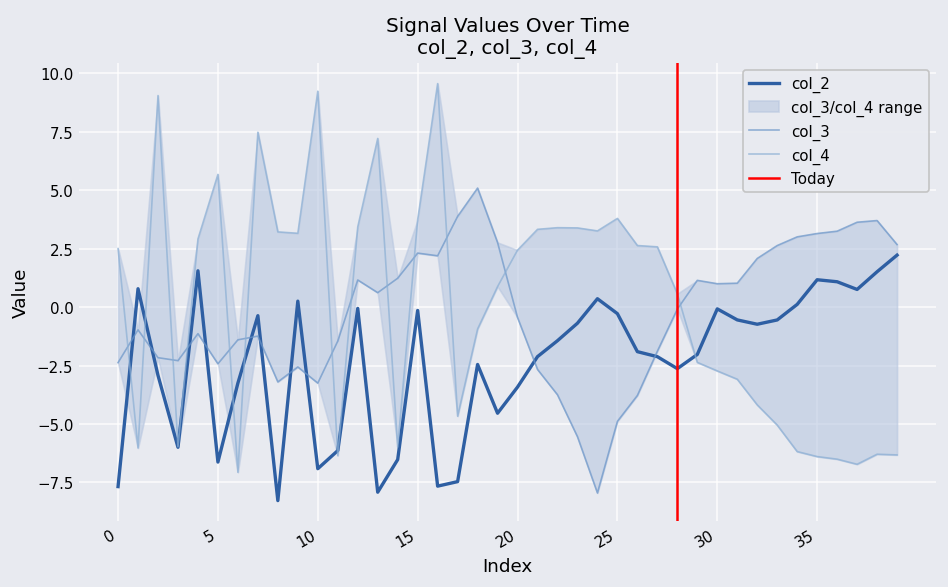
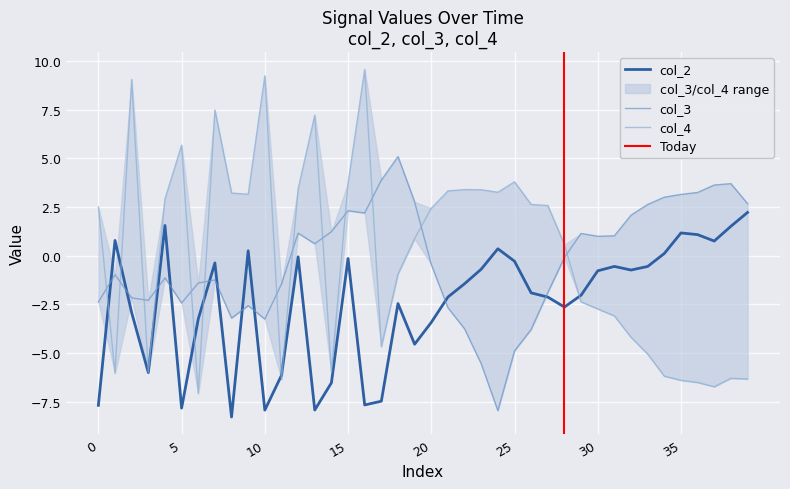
col_2, 5: -6.6 -> -7.8
col_2, 10: -6.9 -> -7.9
col_2, 30: -0.1 -> -0.8
